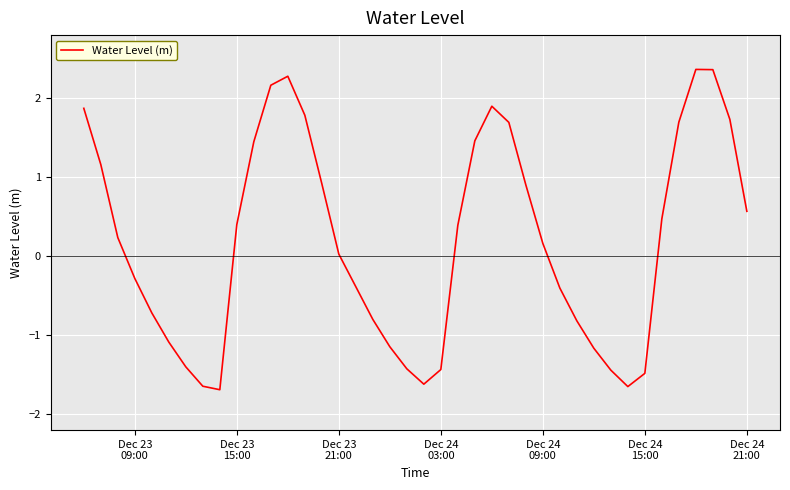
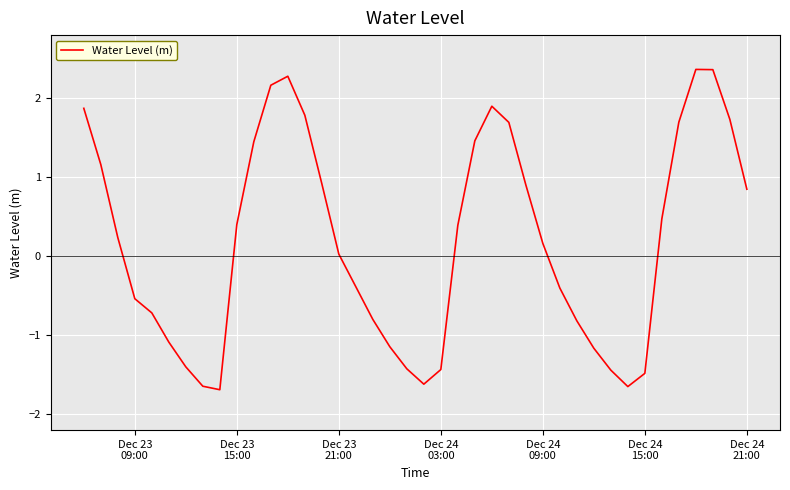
Dec 23 09:00: -0.3 -> -0.5
Dec 24 21:00: 0.6 -> 0.8
